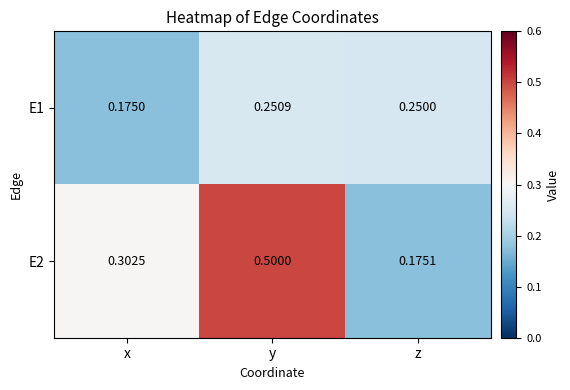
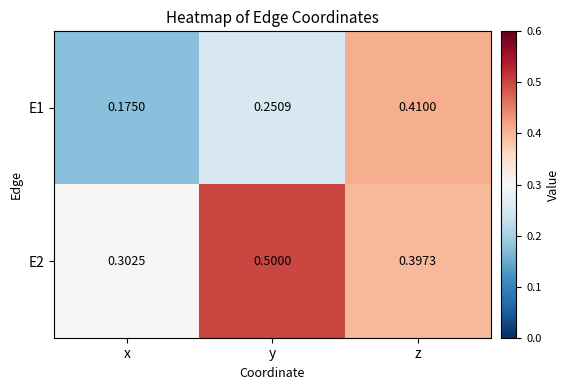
E1, z: 0.2500 -> 0.4100
E2, z: 0.1751 -> 0.3973
